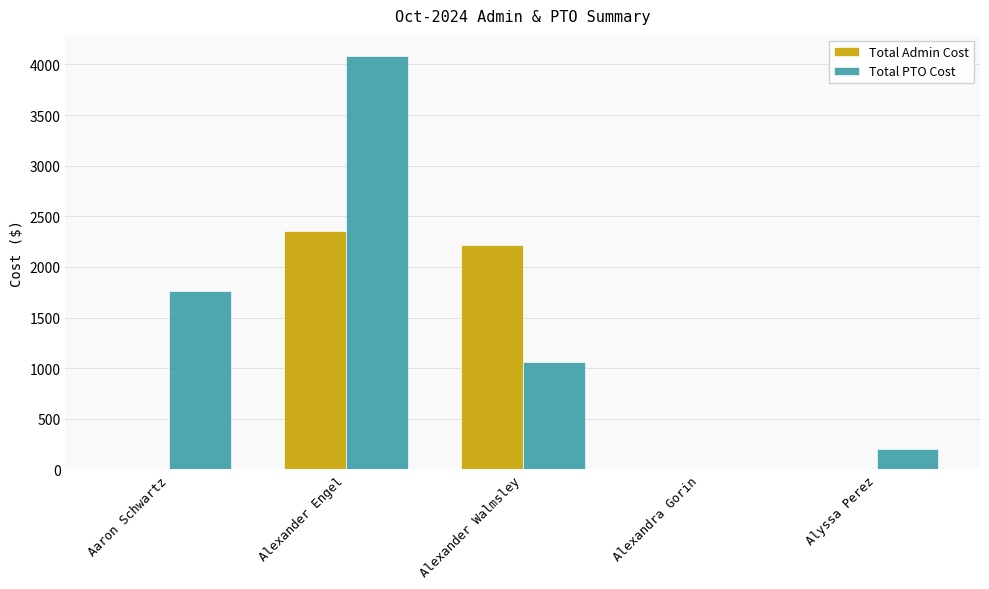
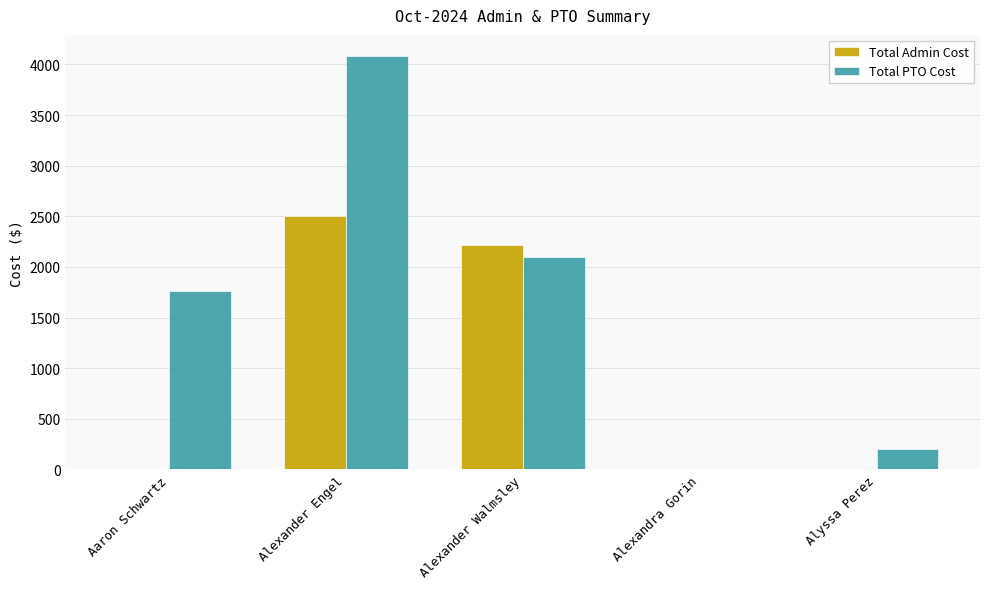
Total Admin Cost, Alexander Engel: 2350 -> 2500
Total PTO Cost, Alexander Walmsley: 1060 -> 2090
